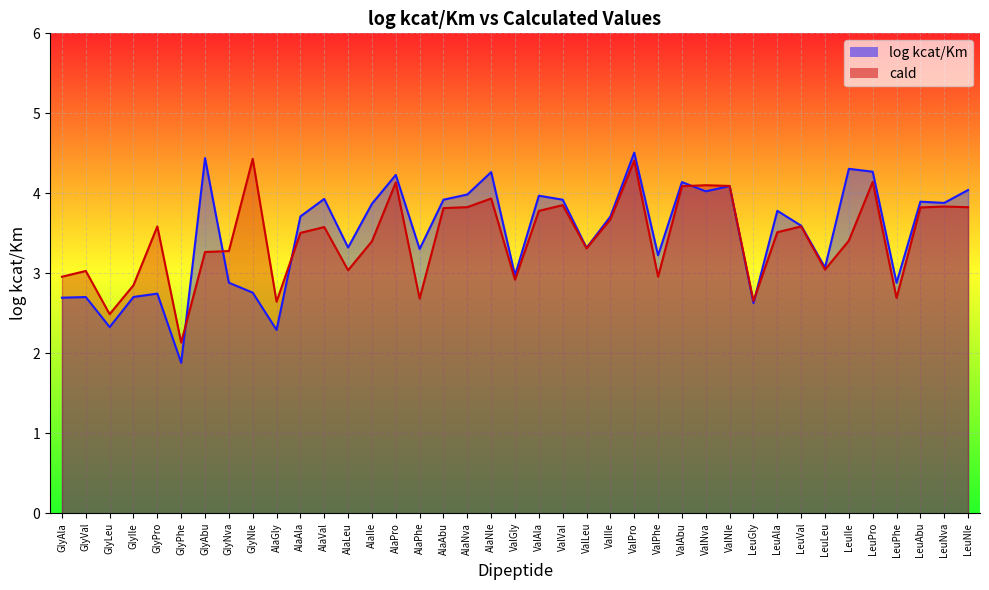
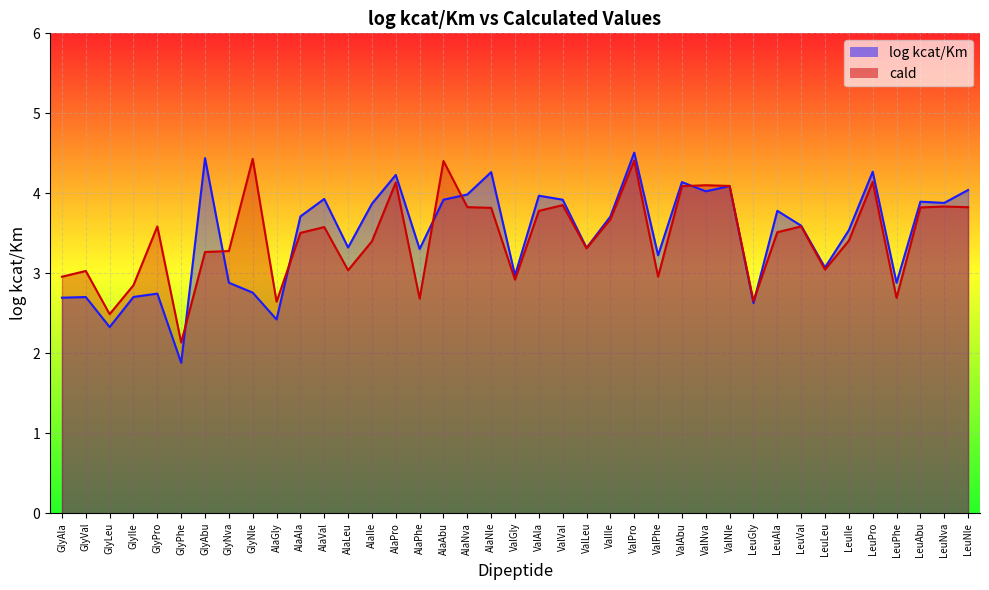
log kcat/Km, AlaGly: 2.3 -> 2.4
cald, AlaAbu: 3.8 -> 4.4
cald, AlaNle: 3.9 -> 3.8
log kcat/Km, LeuIle: 4.3 -> 3.5
